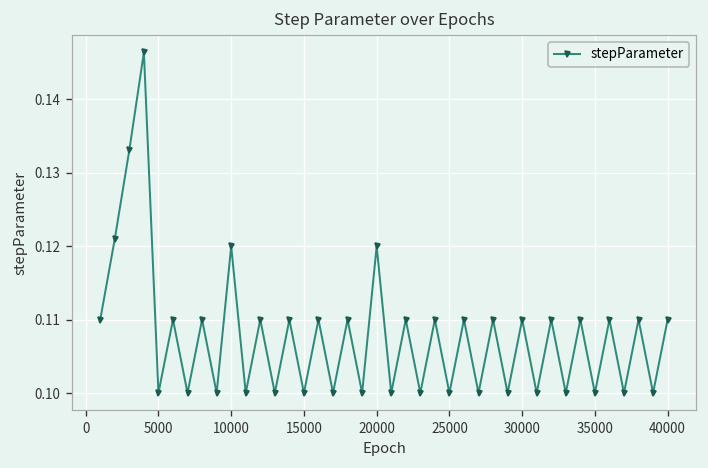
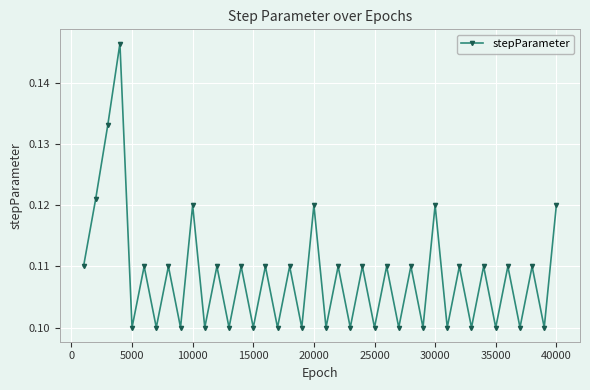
30000: 0.11 -> 0.12
40000: 0.11 -> 0.12
